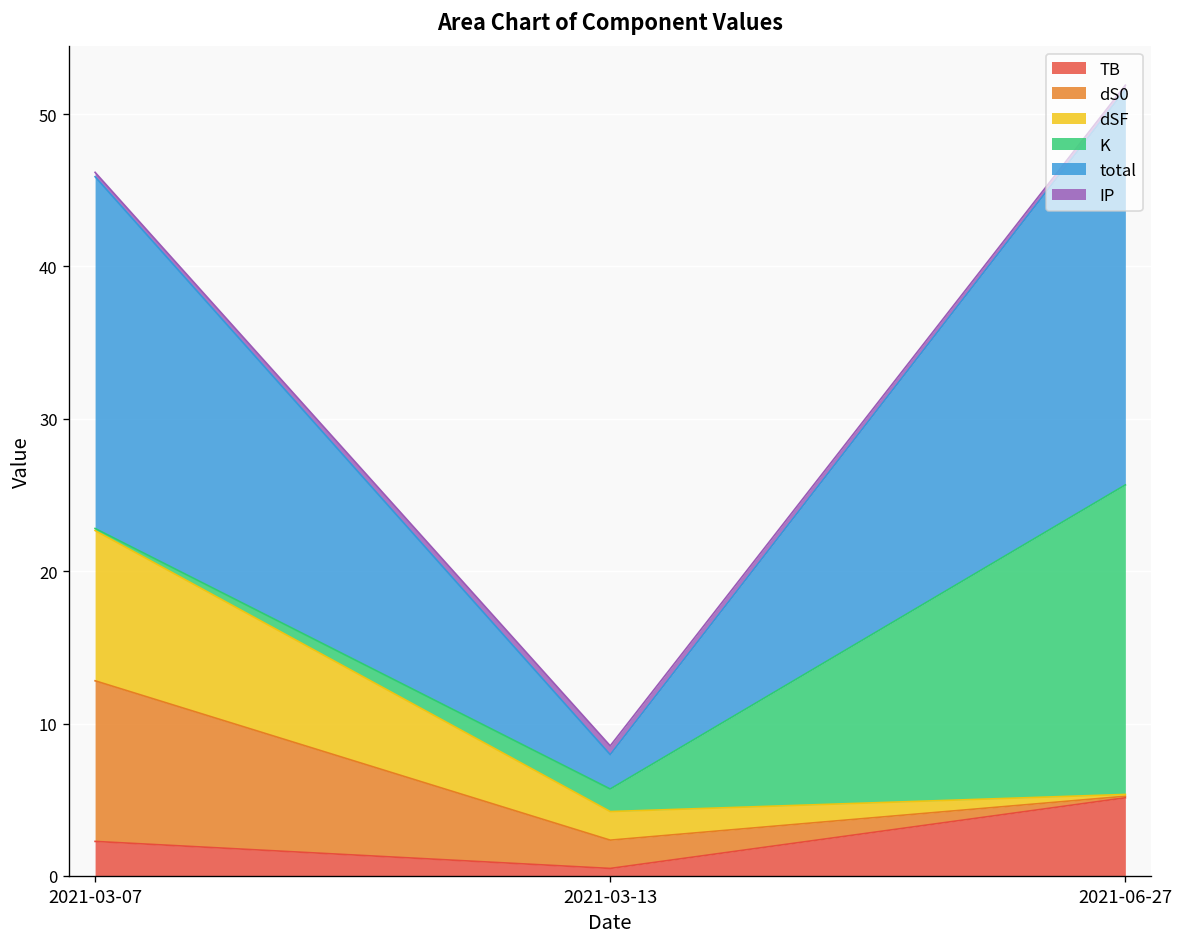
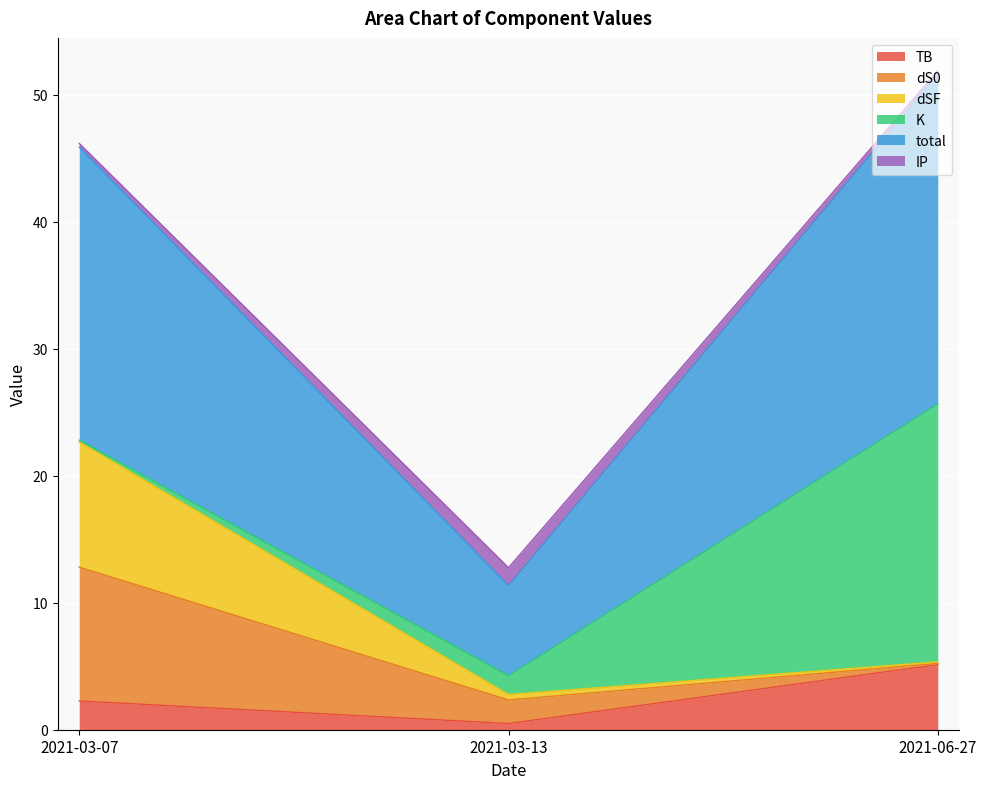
dSF, 2021-03-13: 1.9 -> 0.4
total, 2021-03-13: 2.3 -> 7.1
IP, 2021-03-13: 0.6 -> 1.4
